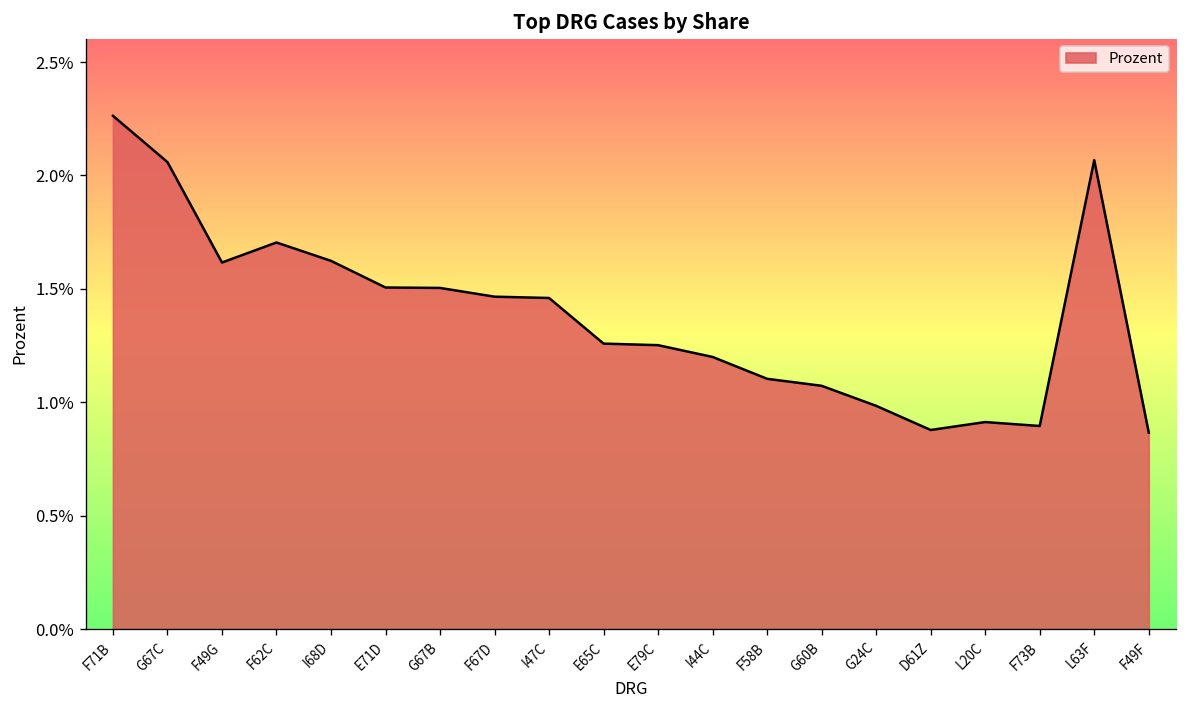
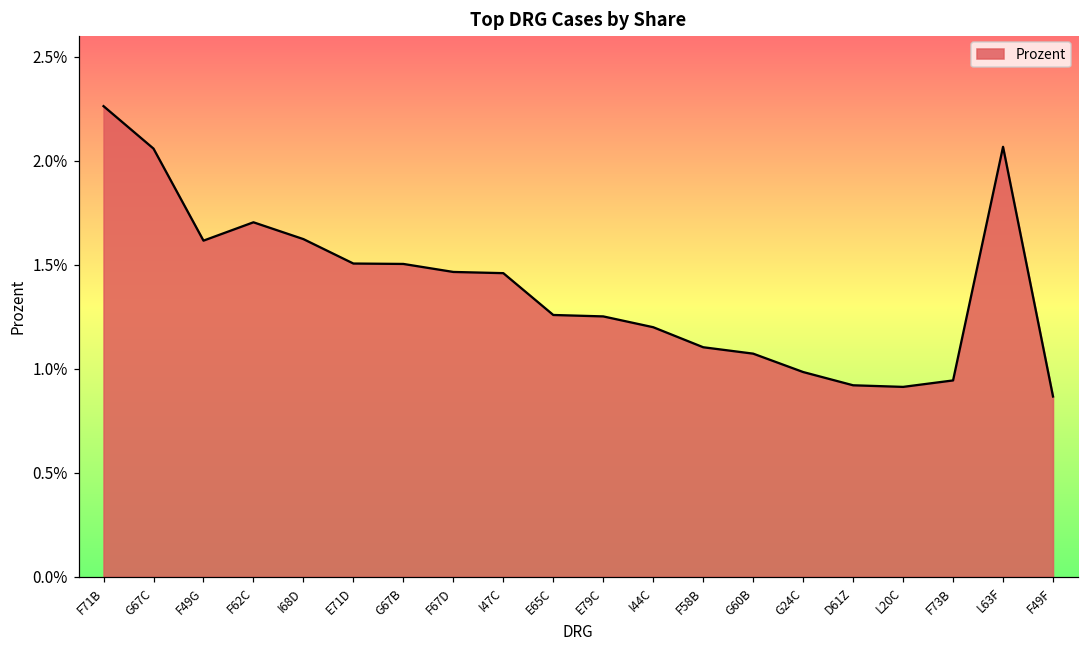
D61Z: 0.88% -> 0.92%
F73B: 0.90% -> 0.94%
